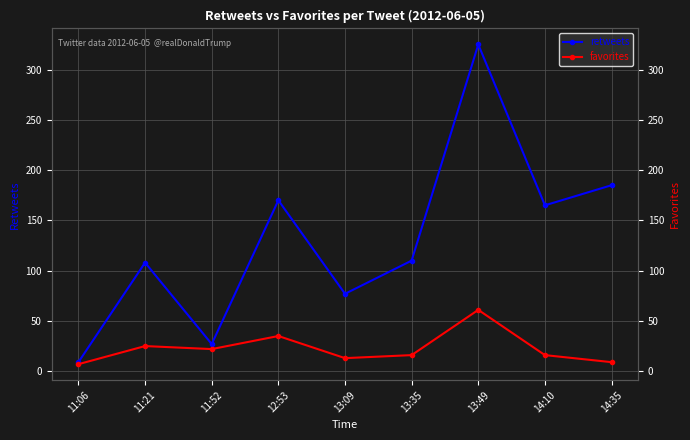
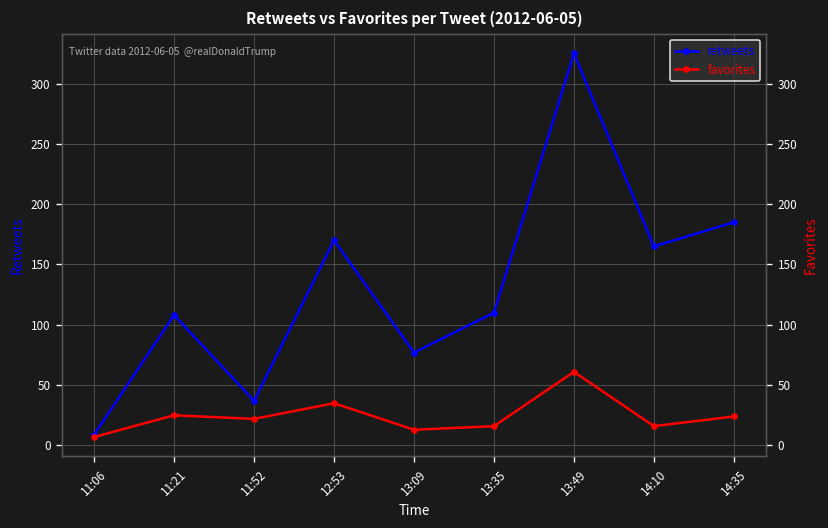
retweets, 11:52: 27 -> 37
favorites, 14:35: 9 -> 24
